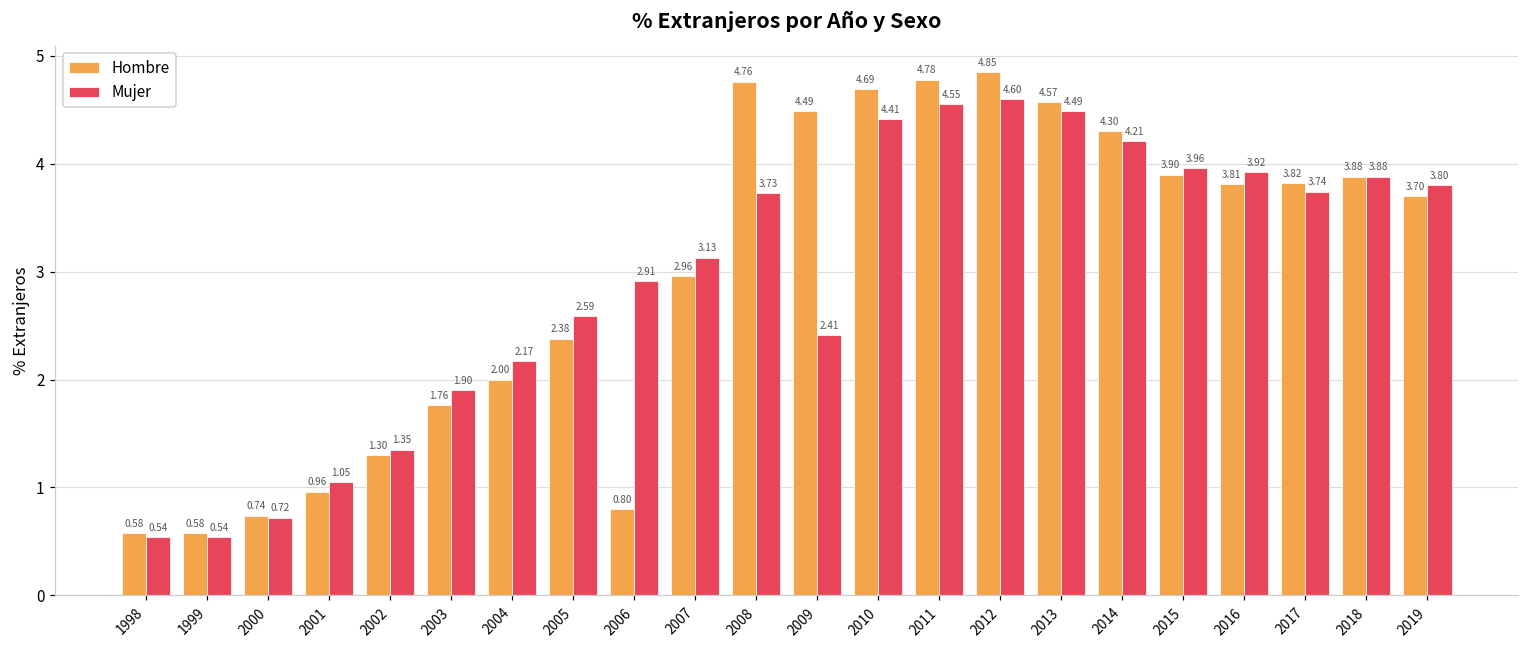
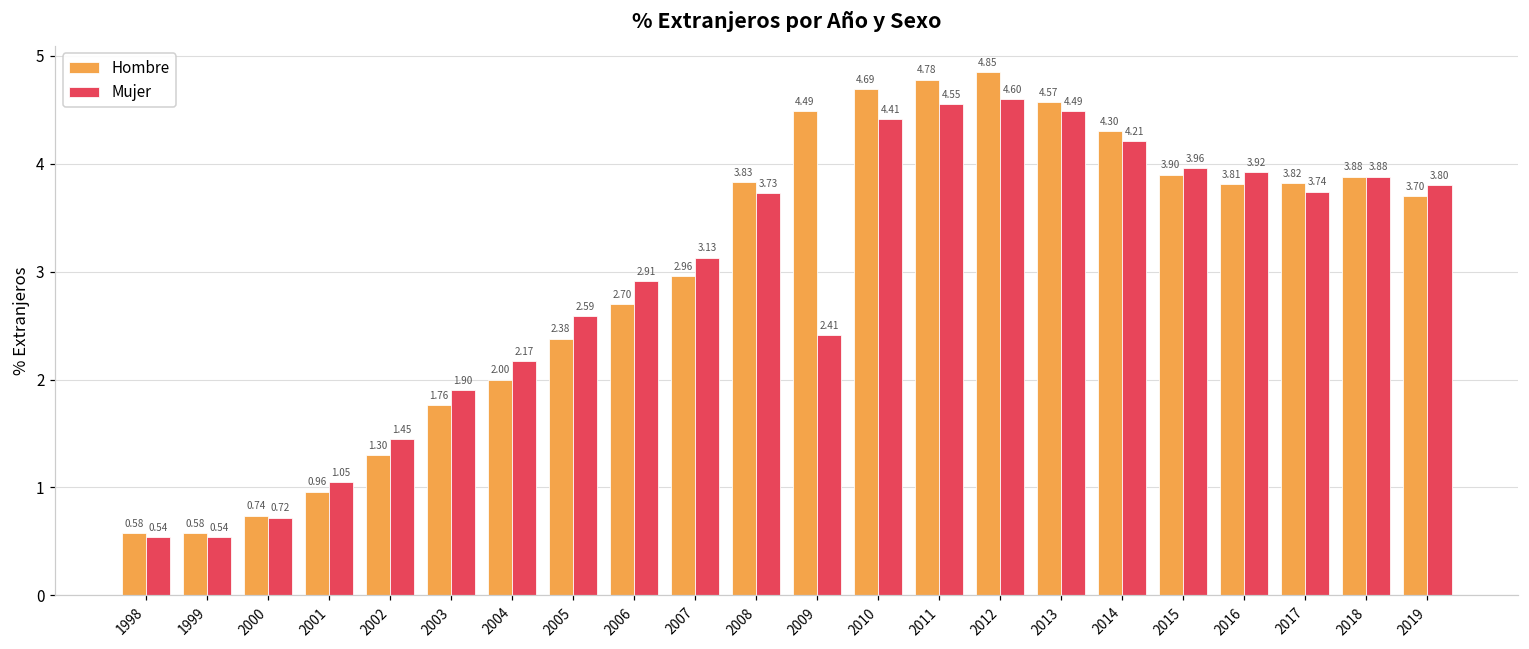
Mujer, 2002: 1.35 -> 1.45
Hombre, 2006: 0.80 -> 2.70
Hombre, 2008: 4.76 -> 3.83
